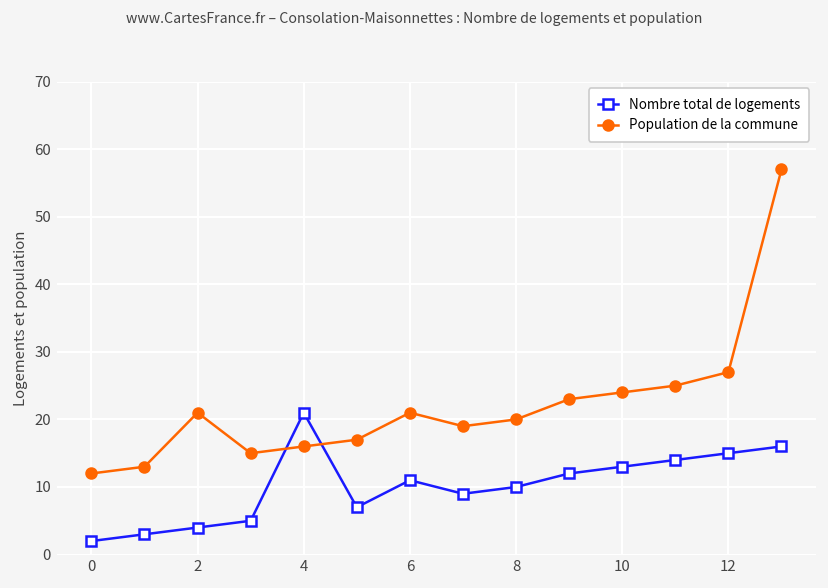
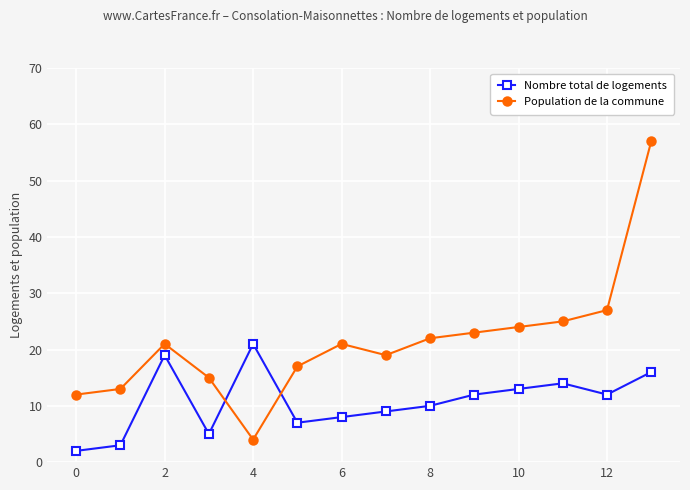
Nombre total de logements, 2: 4 -> 19
Population de la commune, 4: 16 -> 4
Nombre total de logements, 6: 11 -> 8
Population de la commune, 8: 20 -> 22
Nombre total de logements, 12: 15 -> 12
